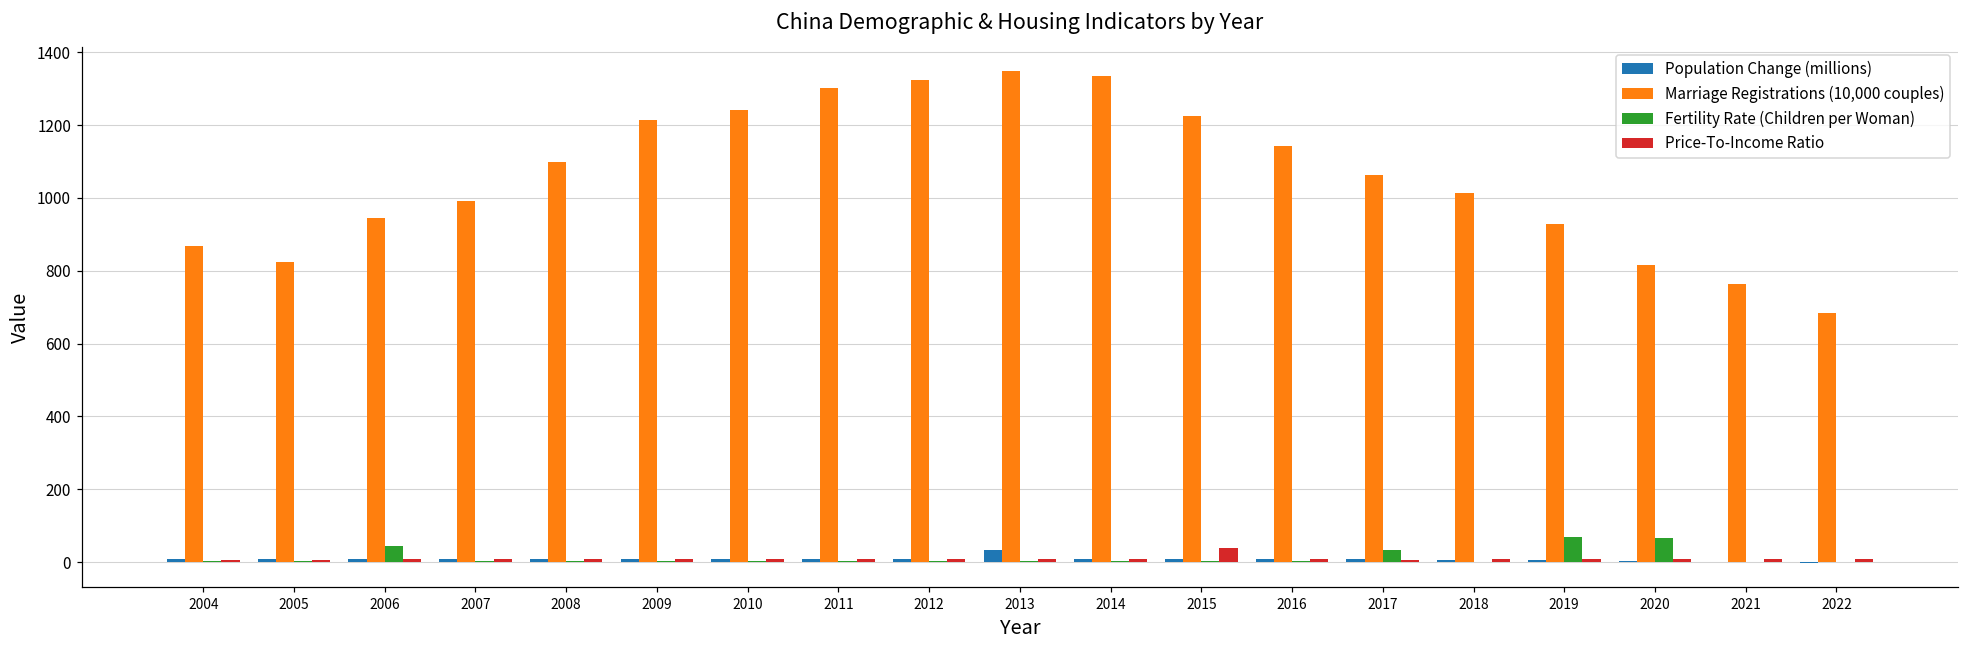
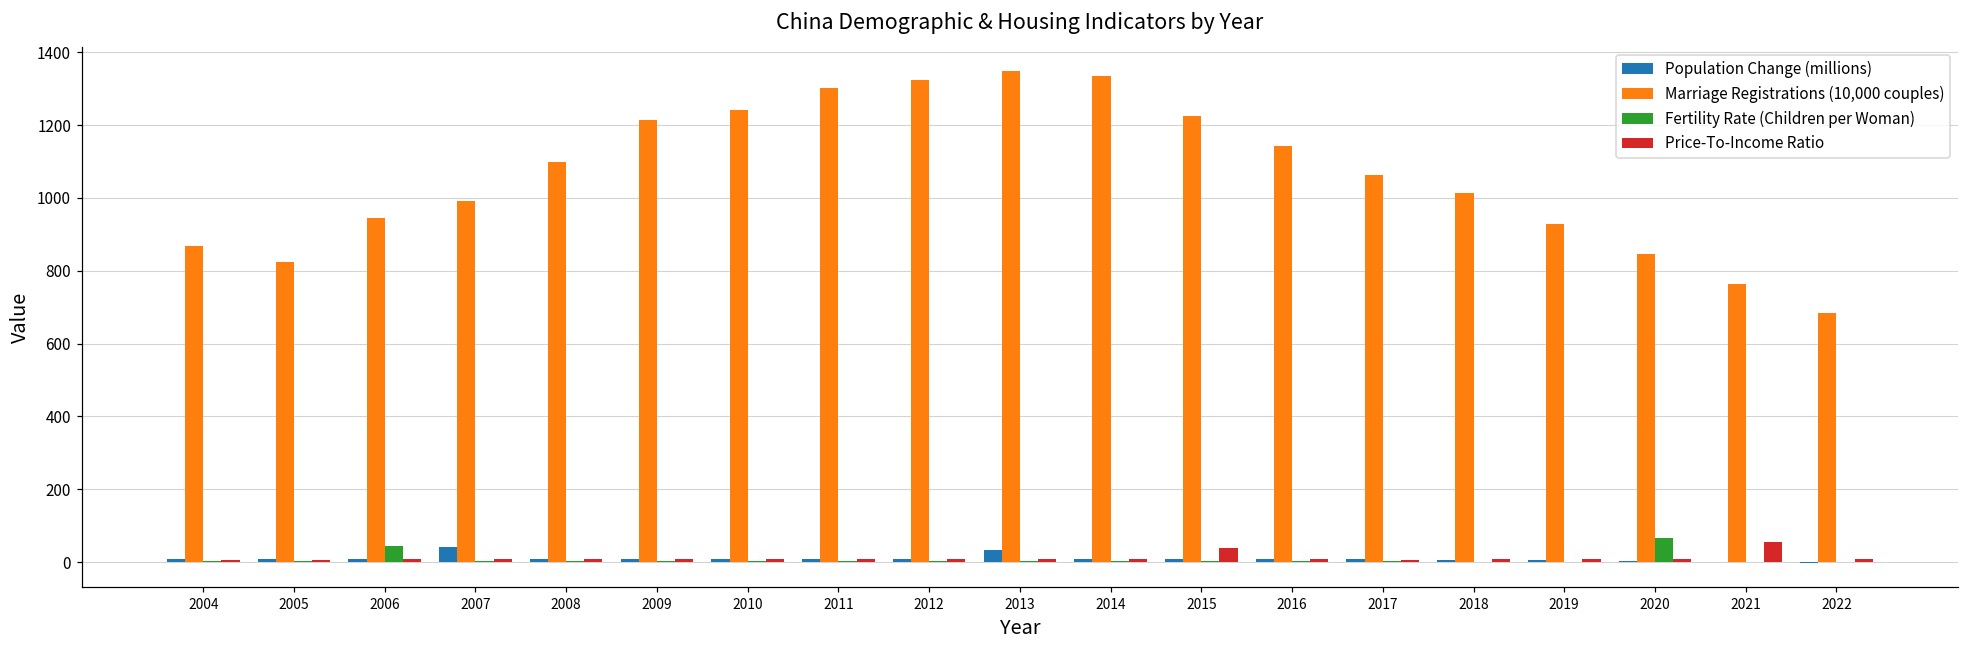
Population Change (millions), 2007: 10 -> 40
Fertility Rate (Children per Woman), 2017: 30 -> 0
Fertility Rate (Children per Woman), 2019: 70 -> 0
Marriage Registrations (10,000 couples), 2020: 810 -> 850
Price-To-Income Ratio, 2021: 10 -> 60
